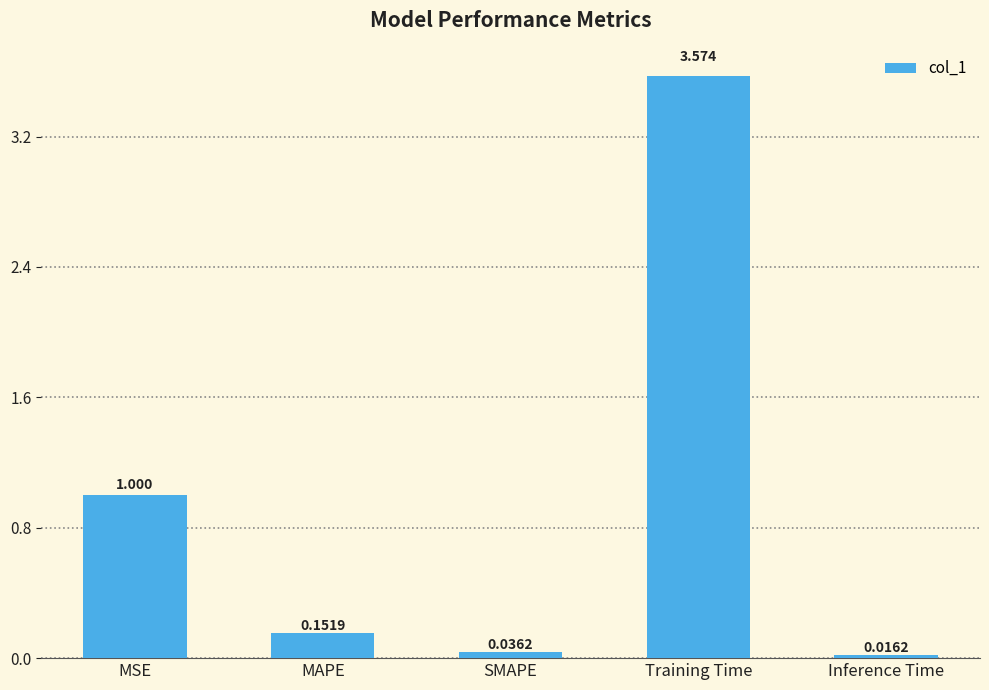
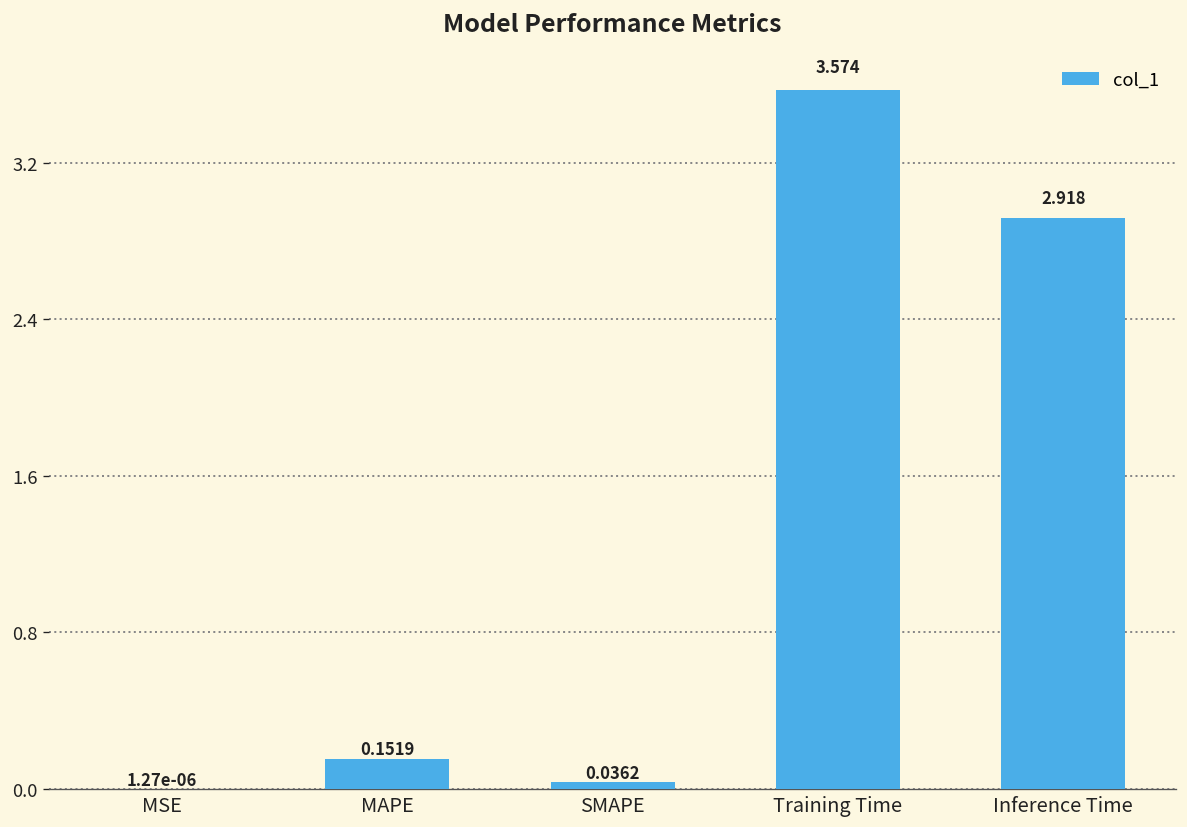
MSE: 1.000 -> 1.27e-06
Inference Time: 0.0162 -> 2.918
